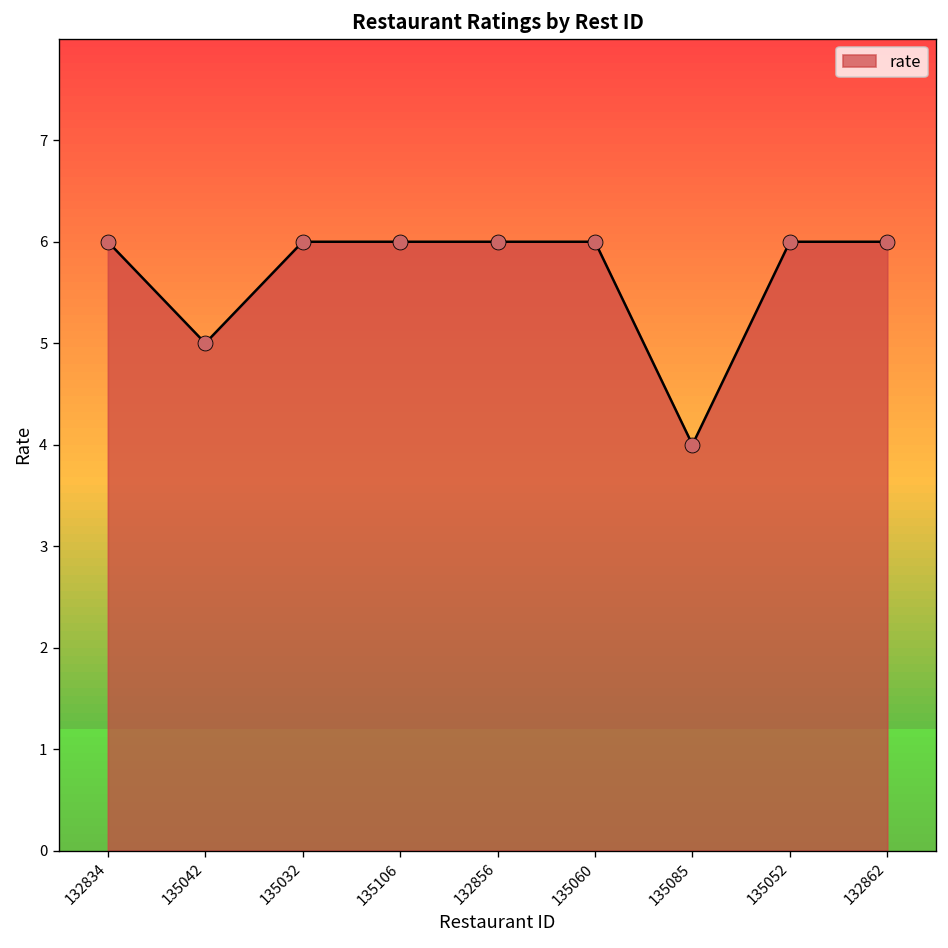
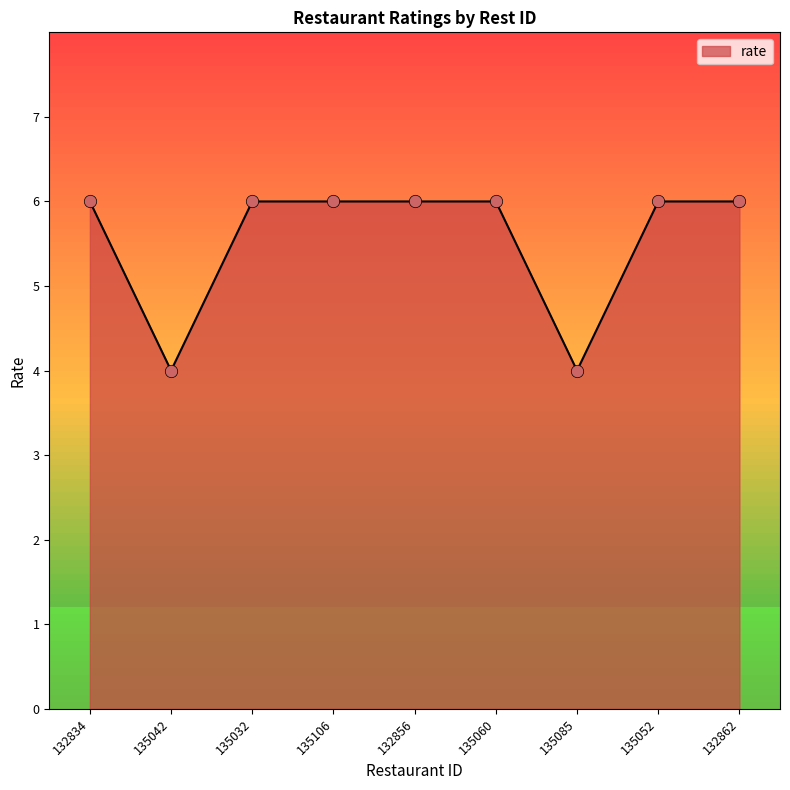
135042: 5 -> 4
